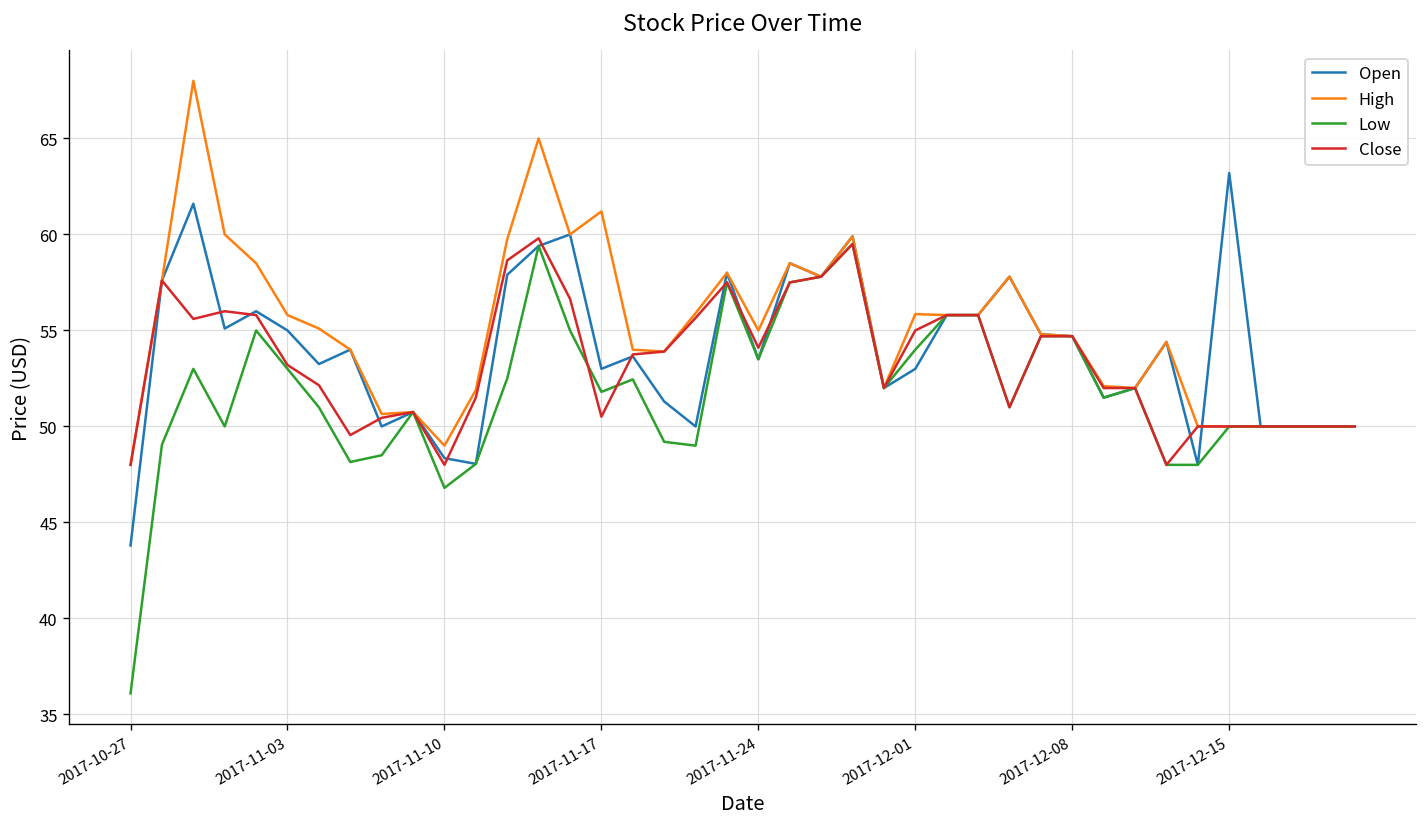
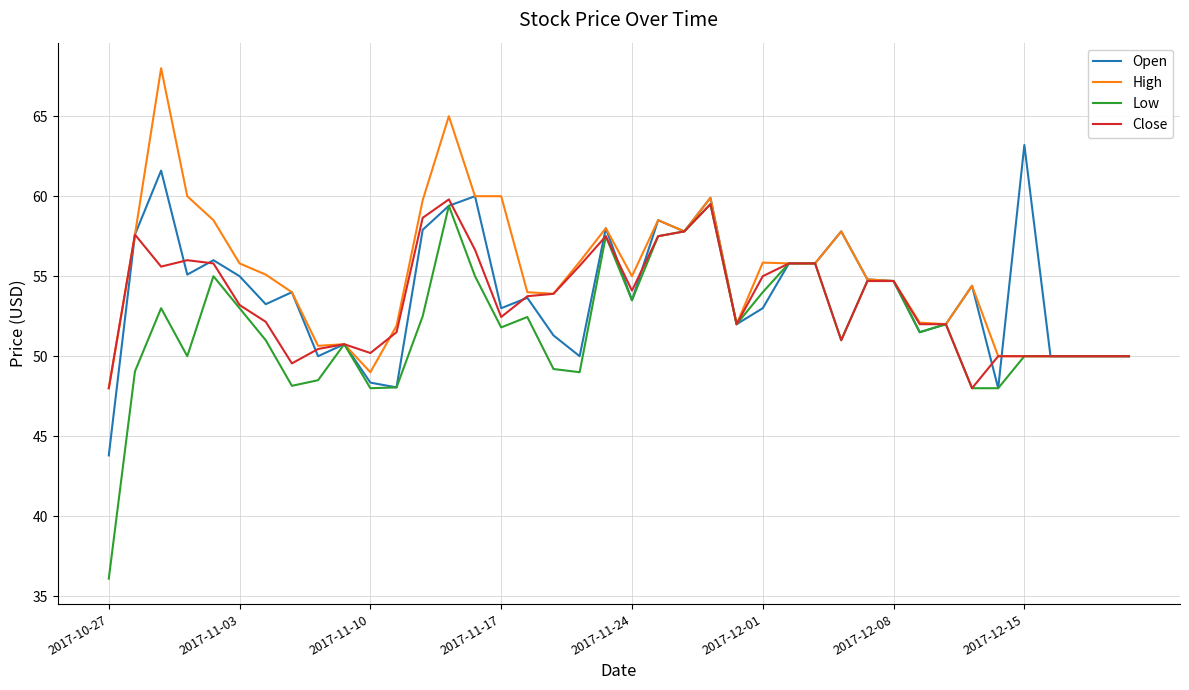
Low, 2017-11-10: 46.8 -> 48.0
Close, 2017-11-10: 48.0 -> 50.2
High, 2017-11-17: 61.2 -> 60.0
Close, 2017-11-17: 50.5 -> 52.5
